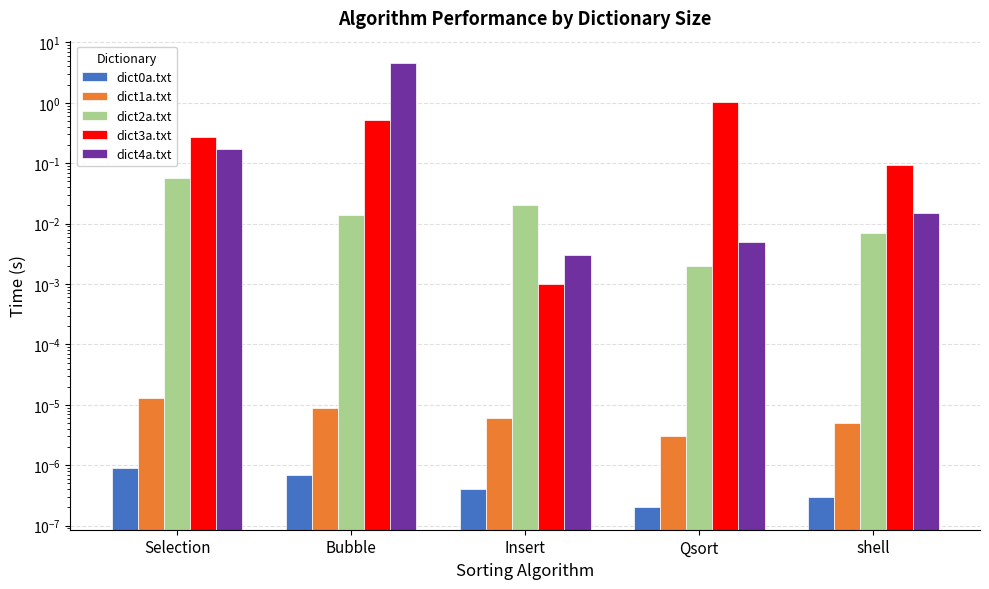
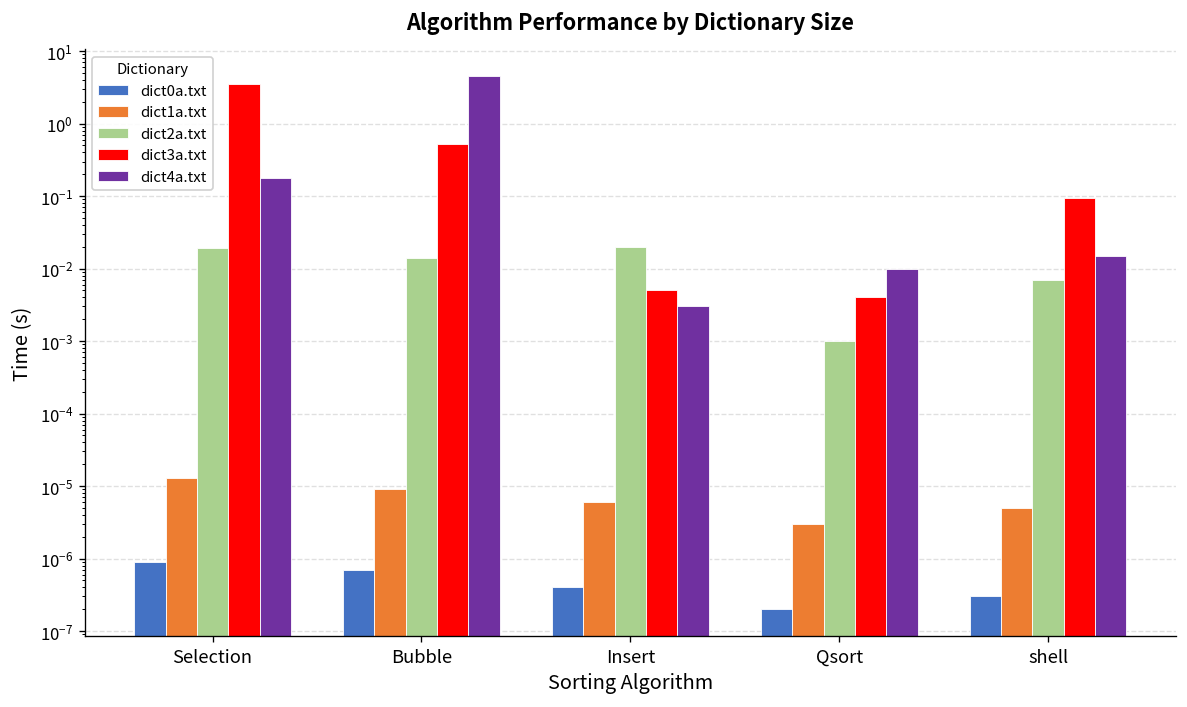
dict2a.txt, Selection: 0.06 -> 0.019
dict3a.txt, Selection: 0.3 -> 4
dict3a.txt, Insert: 0.001 -> 0.005
dict2a.txt, Qsort: 0.002 -> 0.001
dict3a.txt, Qsort: 1.0 -> 0.004
dict4a.txt, Qsort: 0.005 -> 0.010
